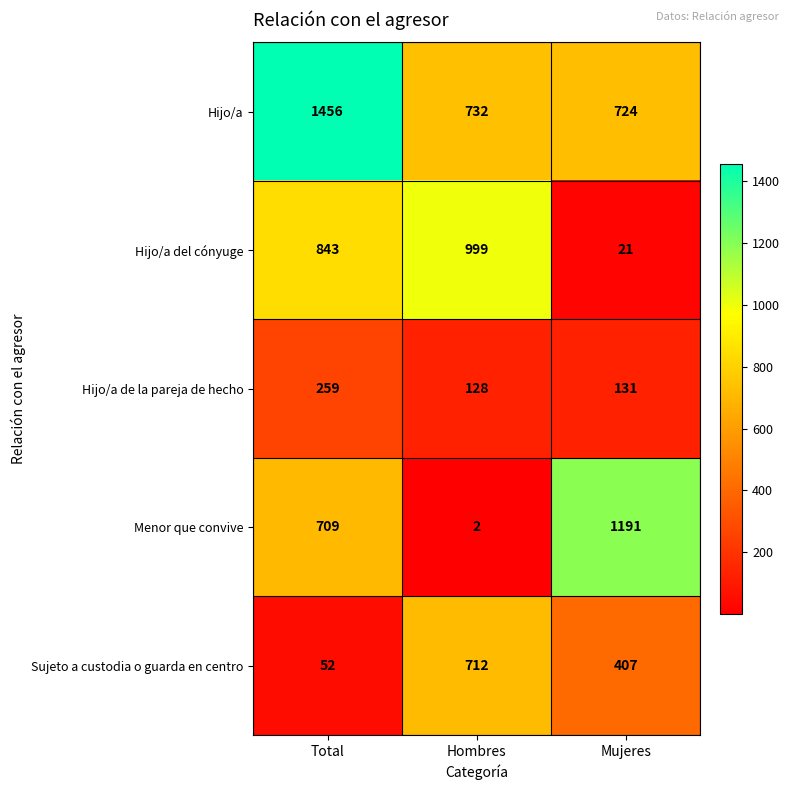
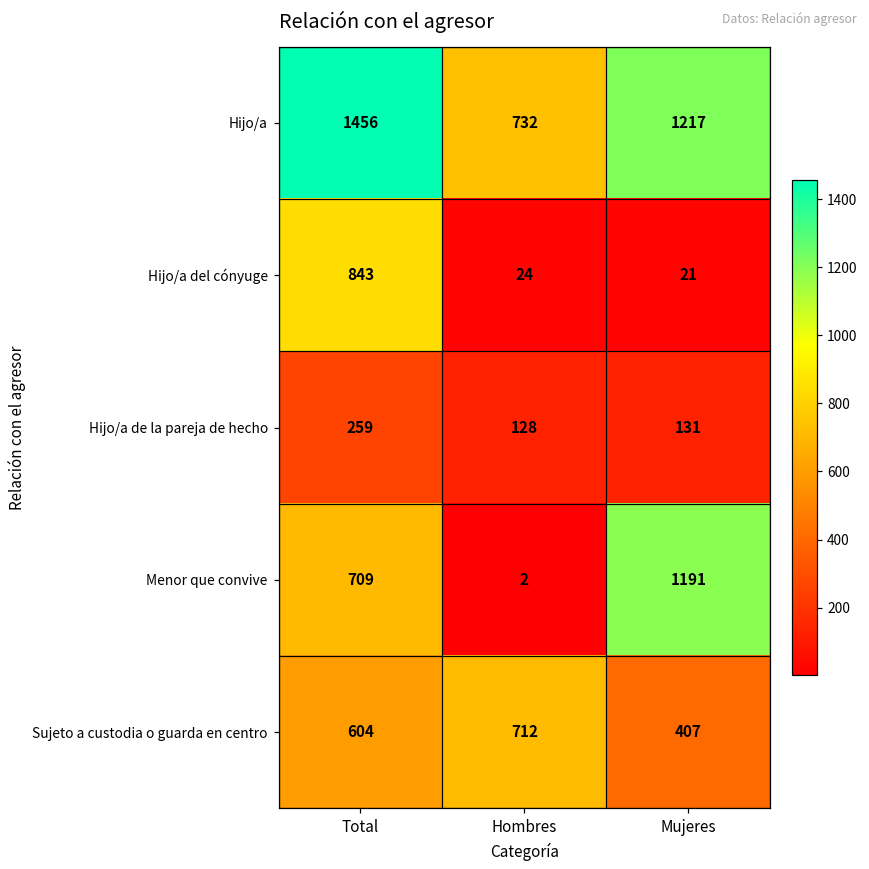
Hijo/a, Mujeres: 724 -> 1217
Hijo/a del cónyuge, Hombres: 999 -> 24
Sujeto a custodia o guarda en centro, Total: 52 -> 604
